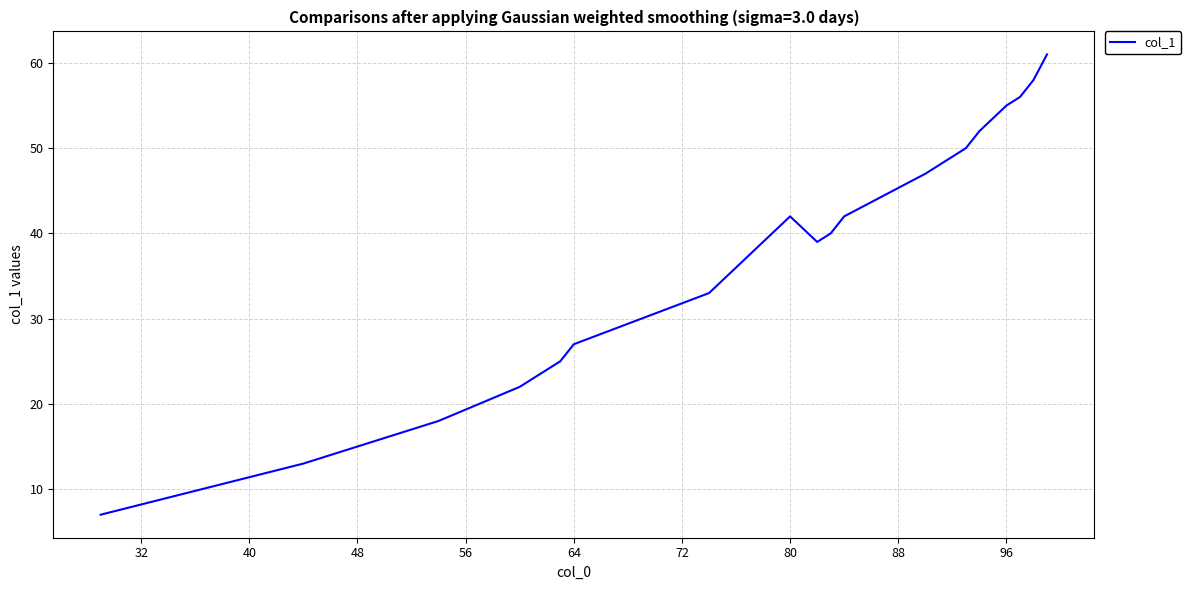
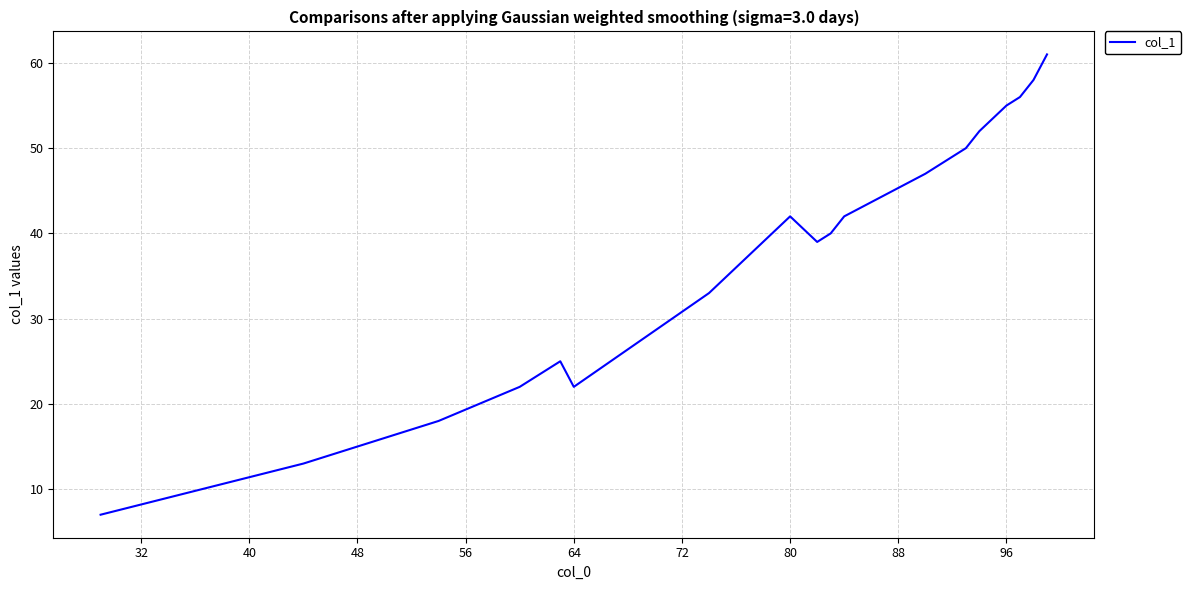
64: 27 -> 22
